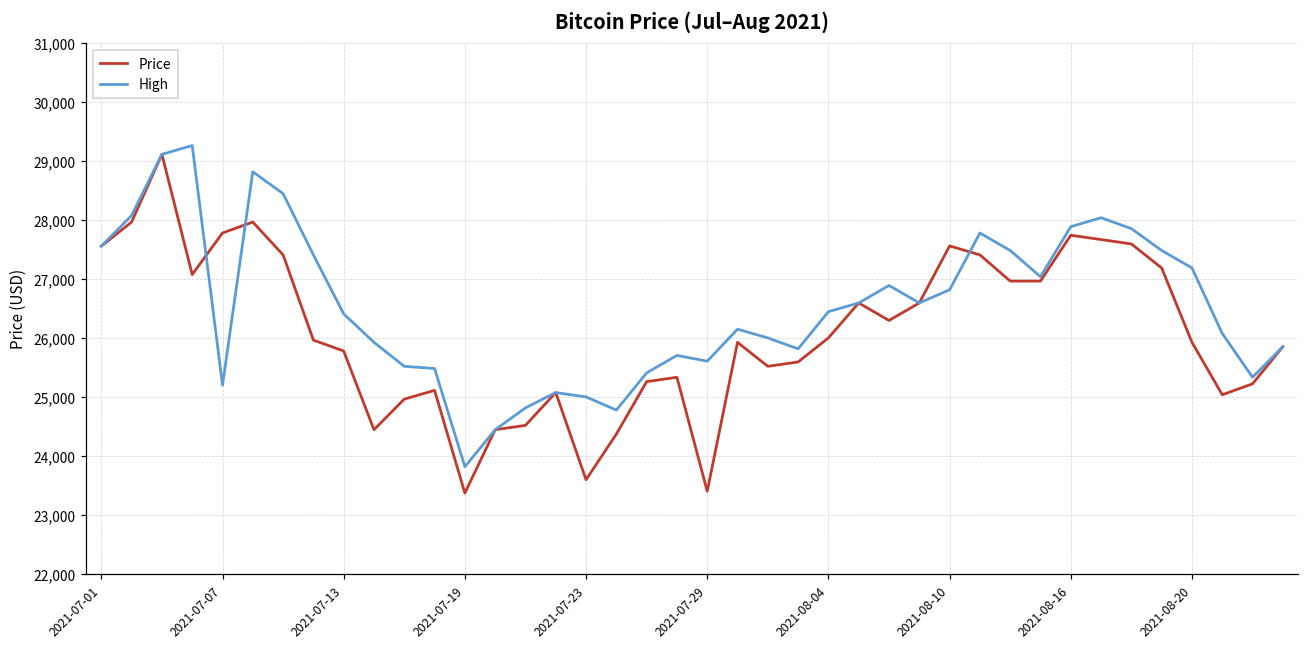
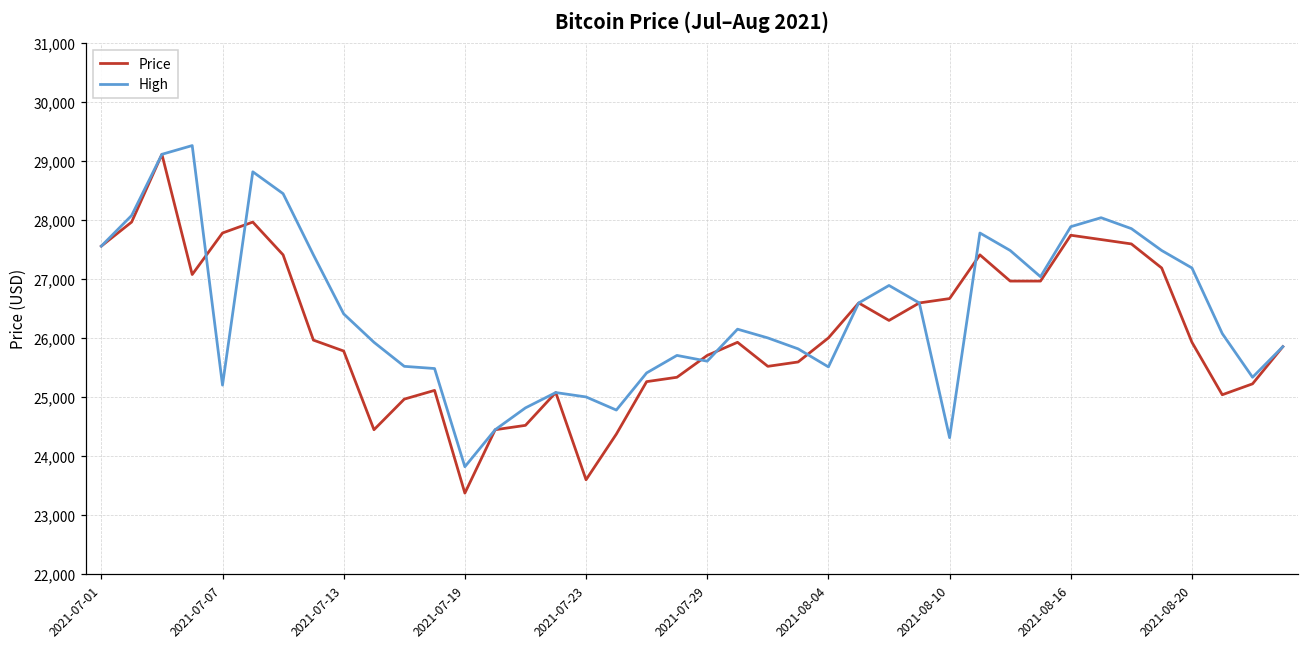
Price, 2021-07-29: 23,400 -> 25,700
High, 2021-08-04: 26,400 -> 25,500
Price, 2021-08-10: 27,600 -> 26,700
High, 2021-08-10: 26,800 -> 24,300
